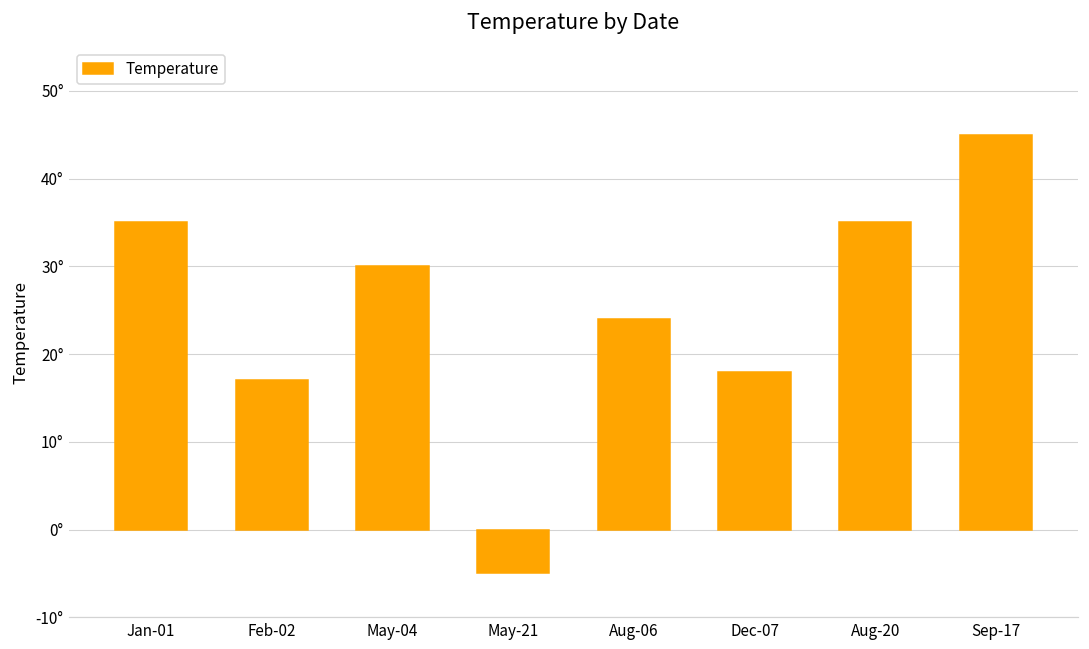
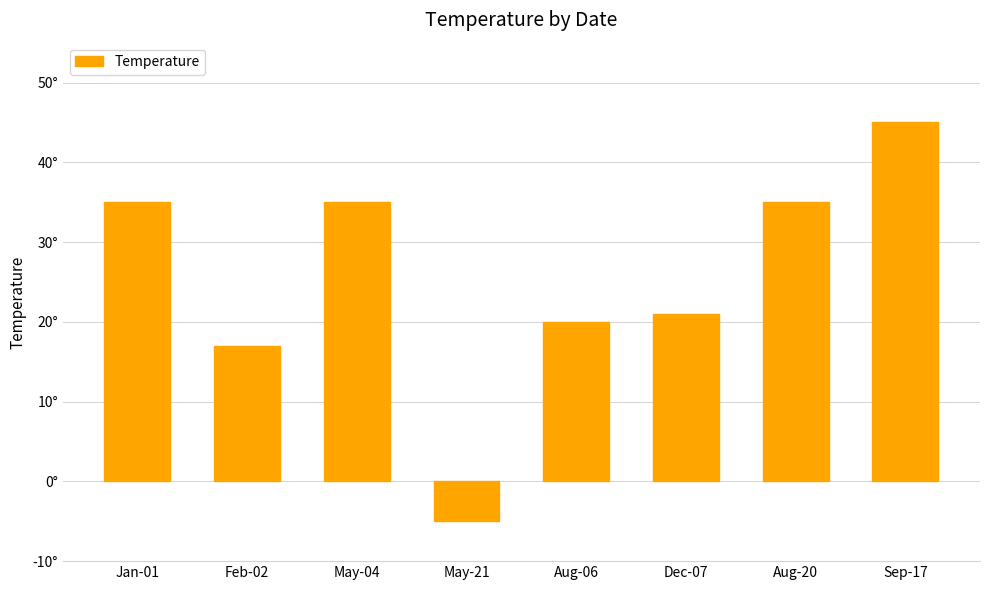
May-04: 30° -> 35°
Aug-06: 24° -> 20°
Dec-07: 18° -> 21°
